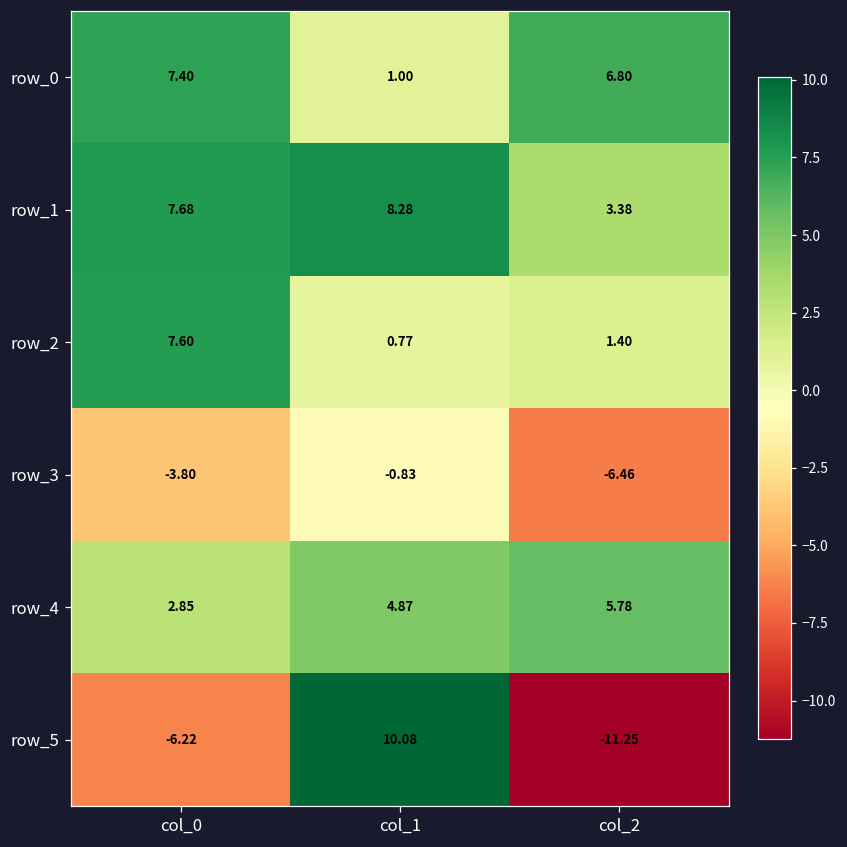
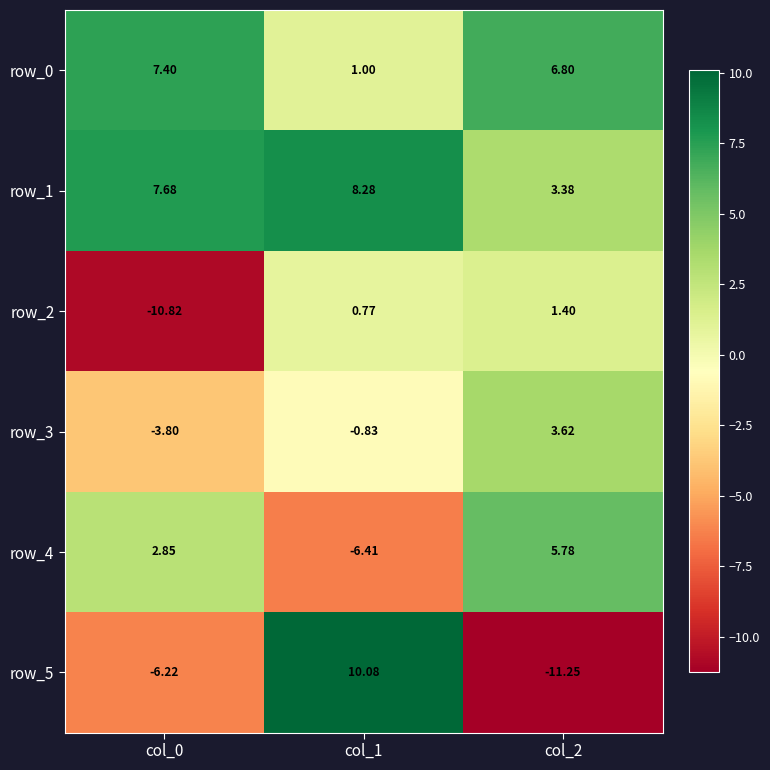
row_2, col_0: 7.60 -> -10.82
row_3, col_2: -6.46 -> 3.62
row_4, col_1: 4.87 -> -6.41
